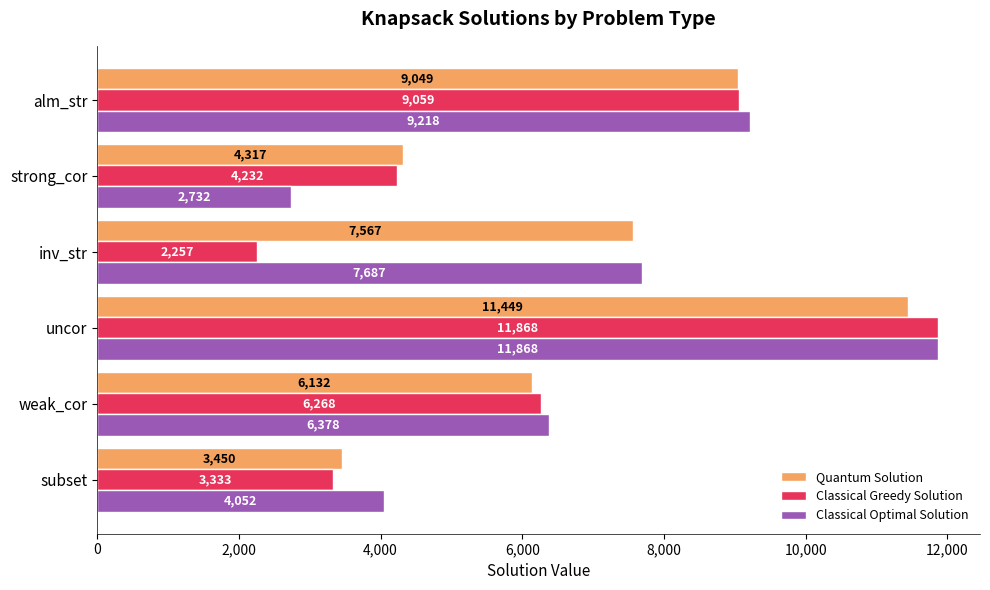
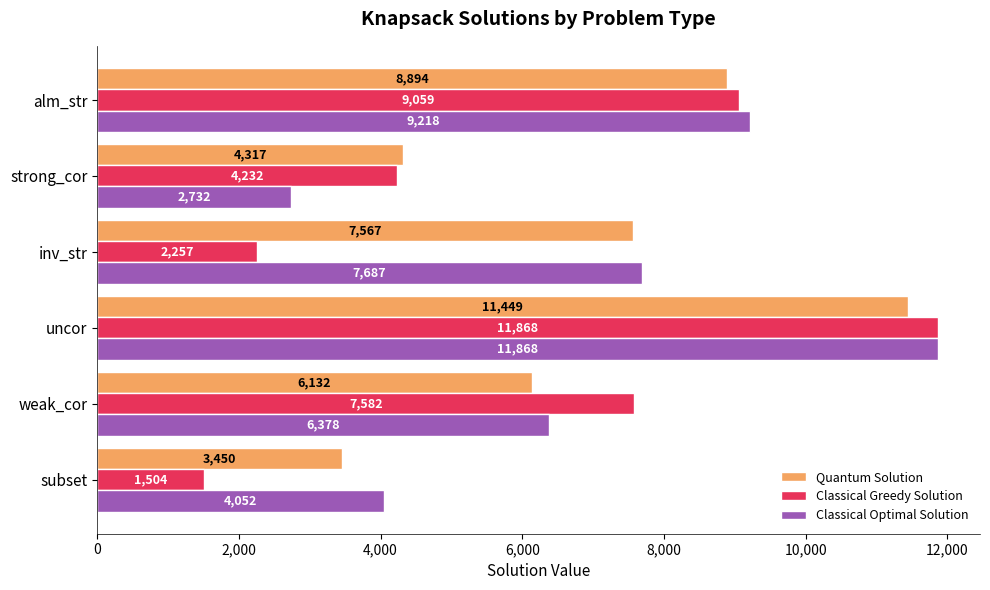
Quantum Solution, alm_str: 9,049 -> 8,894
Classical Greedy Solution, weak_cor: 6,268 -> 7,582
Classical Greedy Solution, subset: 3,333 -> 1,504
